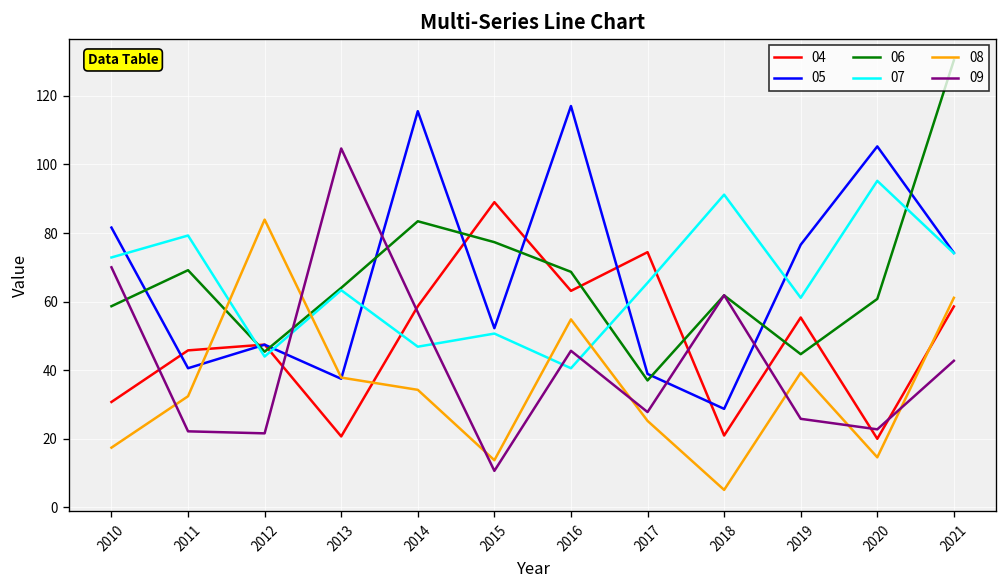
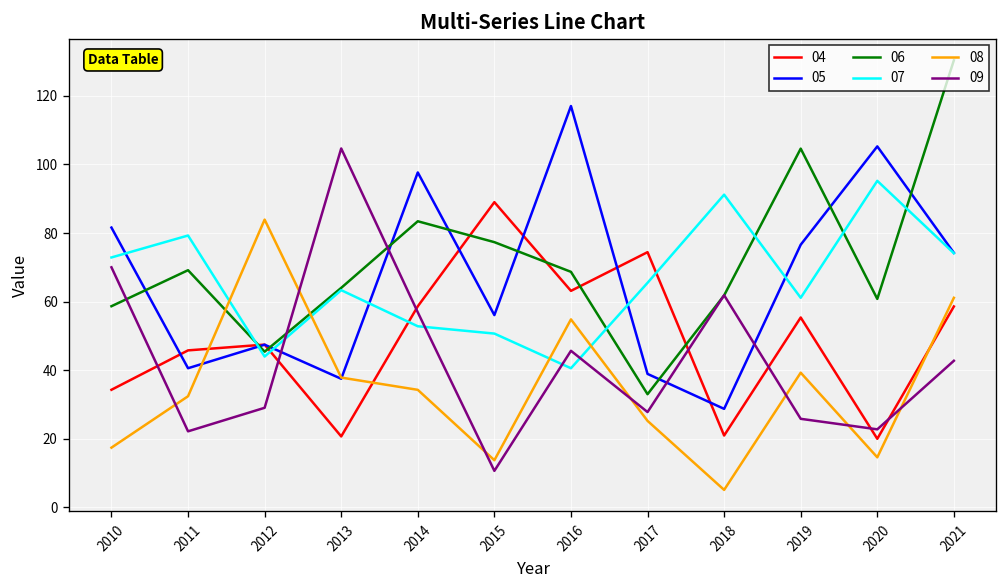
04, 2010: 31 -> 34
09, 2012: 22 -> 29
05, 2014: 116 -> 98
07, 2014: 47 -> 53
05, 2015: 52 -> 56
06, 2017: 37 -> 33
06, 2019: 45 -> 105
